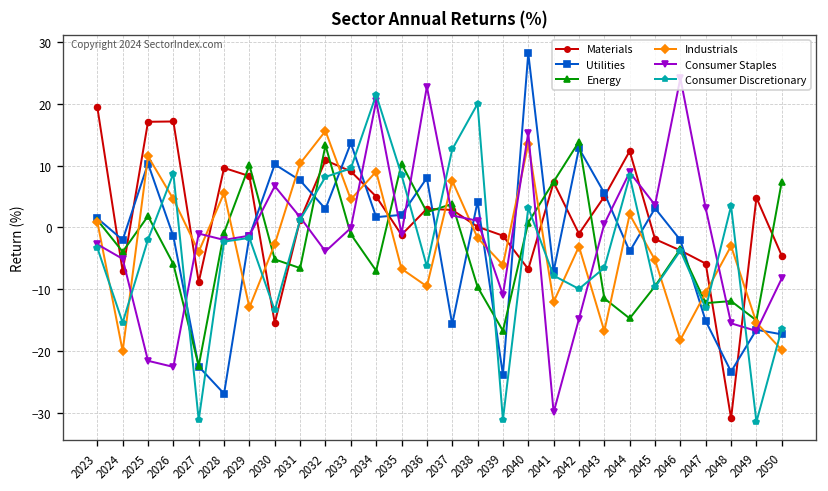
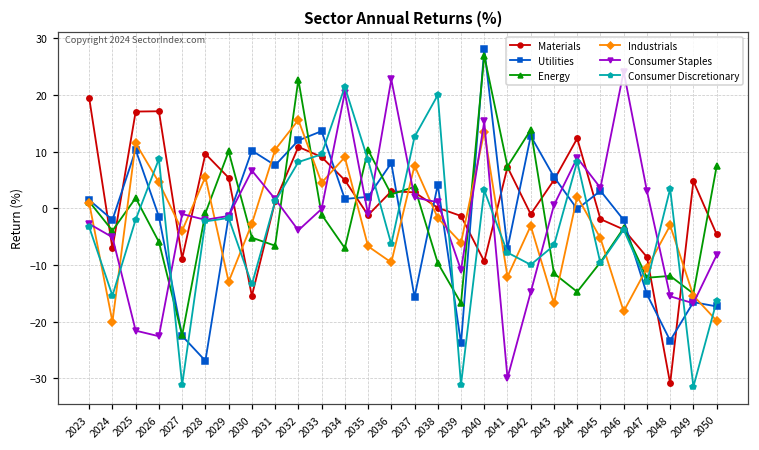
Materials, 2029: 8 -> 5
Utilities, 2032: 3 -> 12
Energy, 2032: 13 -> 23
Materials, 2040: -7 -> -9
Energy, 2040: 1 -> 27
Utilities, 2044: -4 -> 0
Materials, 2047: -6 -> -9
